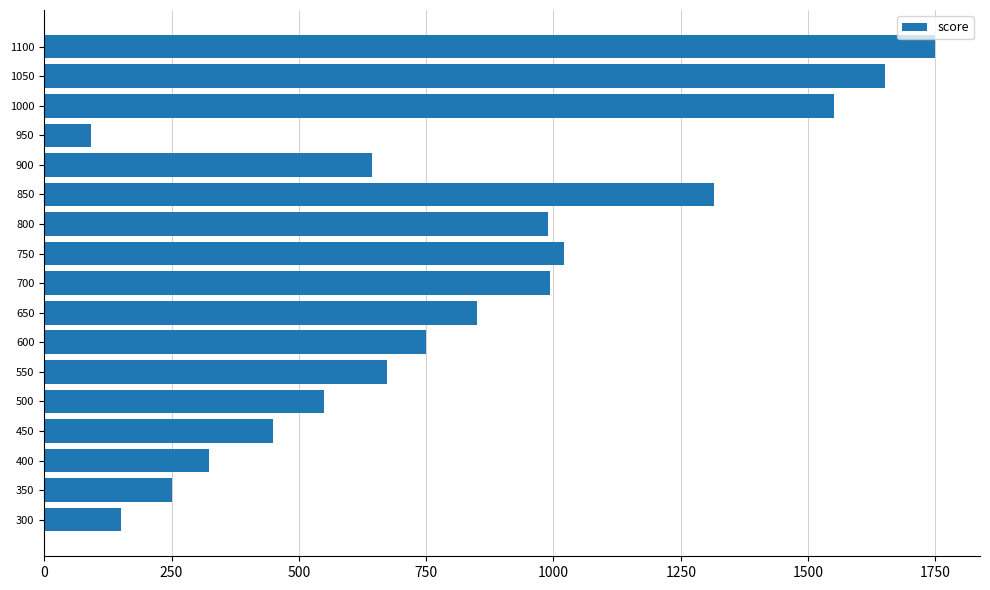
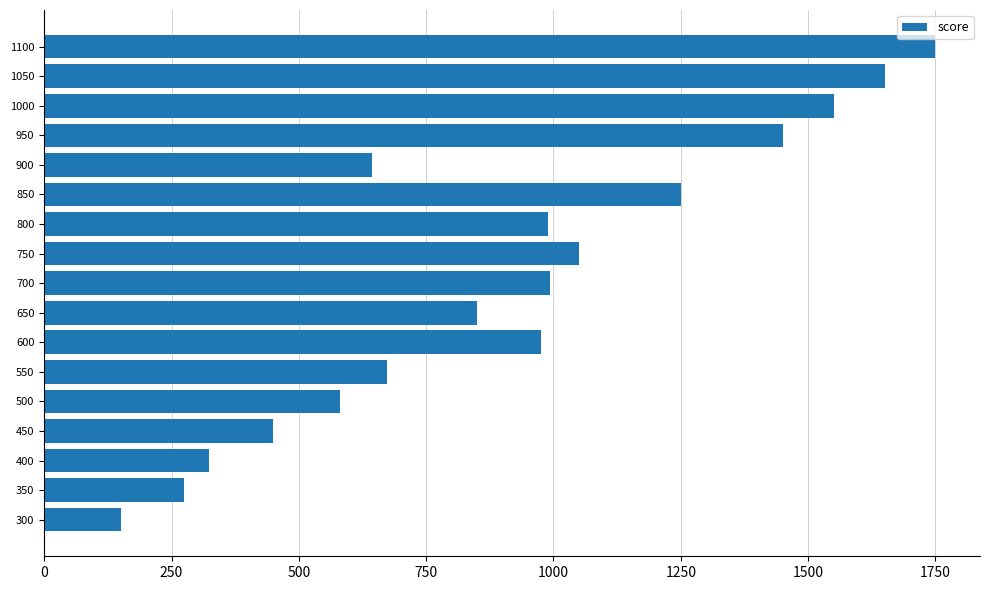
950: 90 -> 1450
850: 1320 -> 1250
750: 1020 -> 1050
600: 750 -> 980
500: 550 -> 580
350: 250 -> 270
